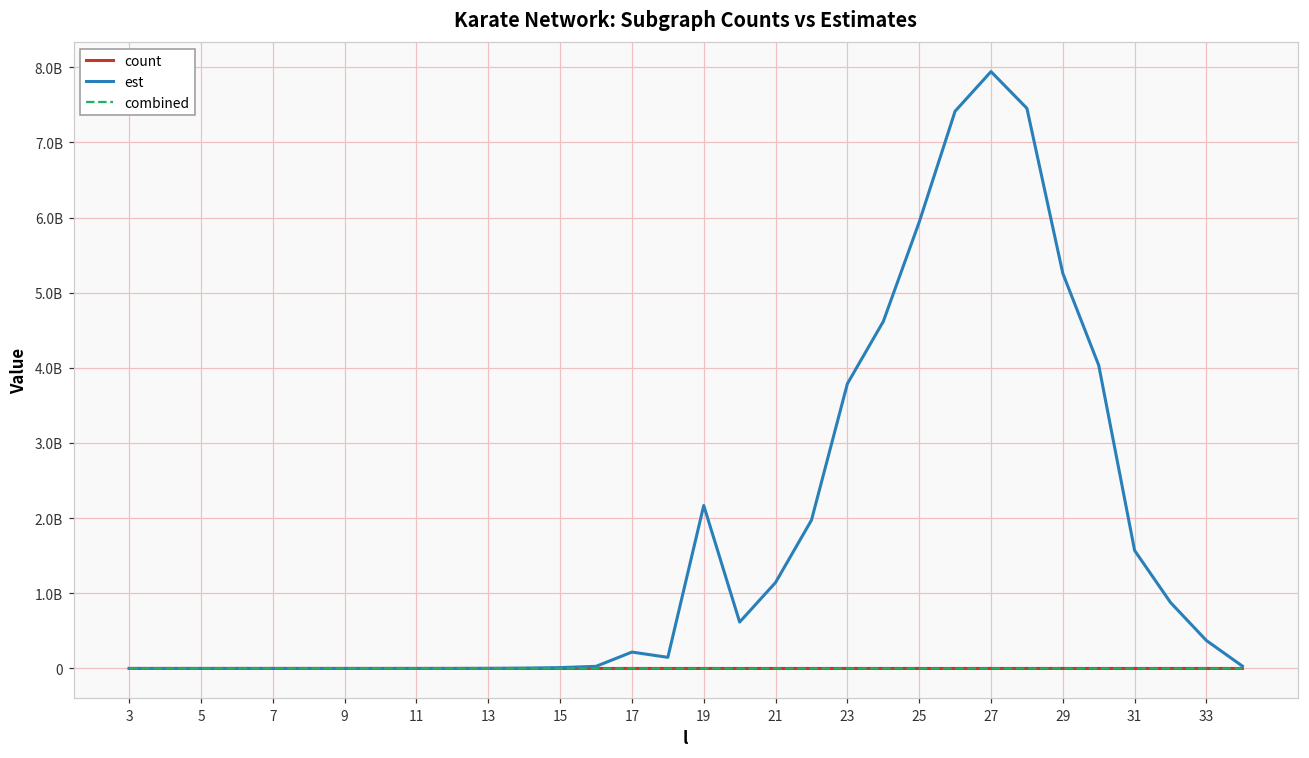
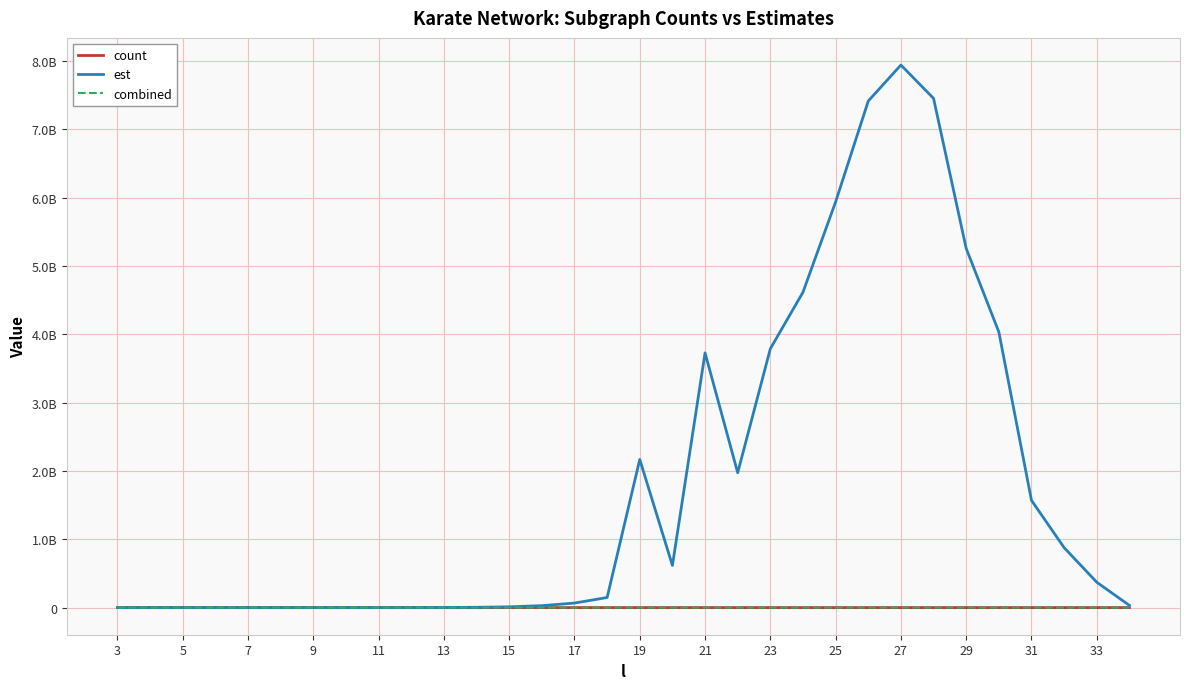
est, 17: 200000000 -> 100000000
est, 21: 1100000000 -> 3700000000
